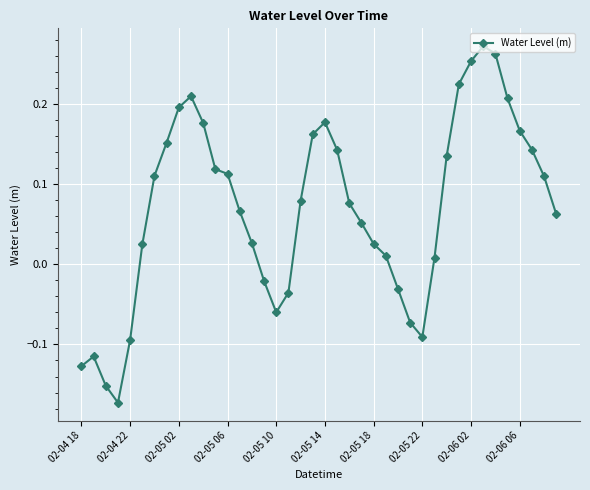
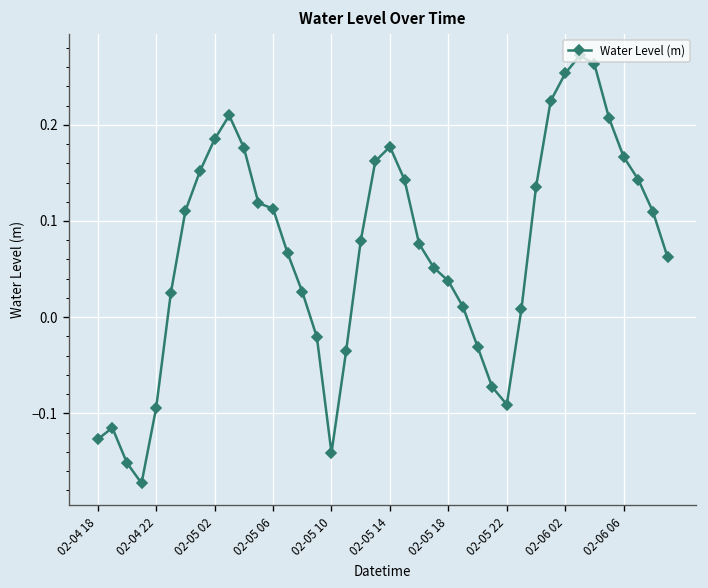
02-05 02: 0.20 -> 0.18
02-05 10: -0.06 -> -0.14
02-05 18: 0.03 -> 0.04
